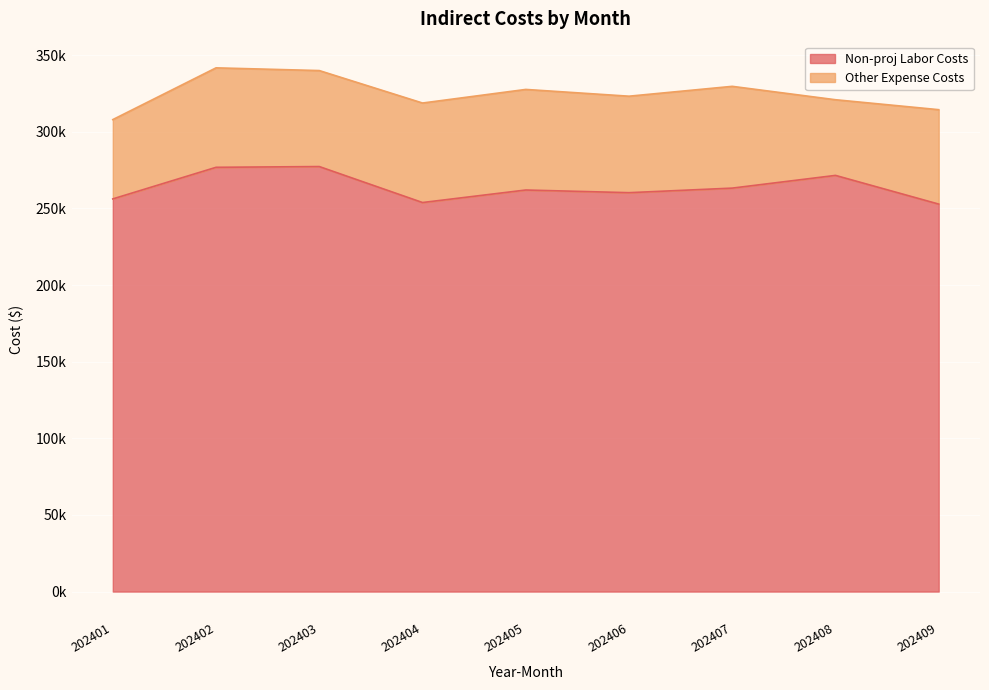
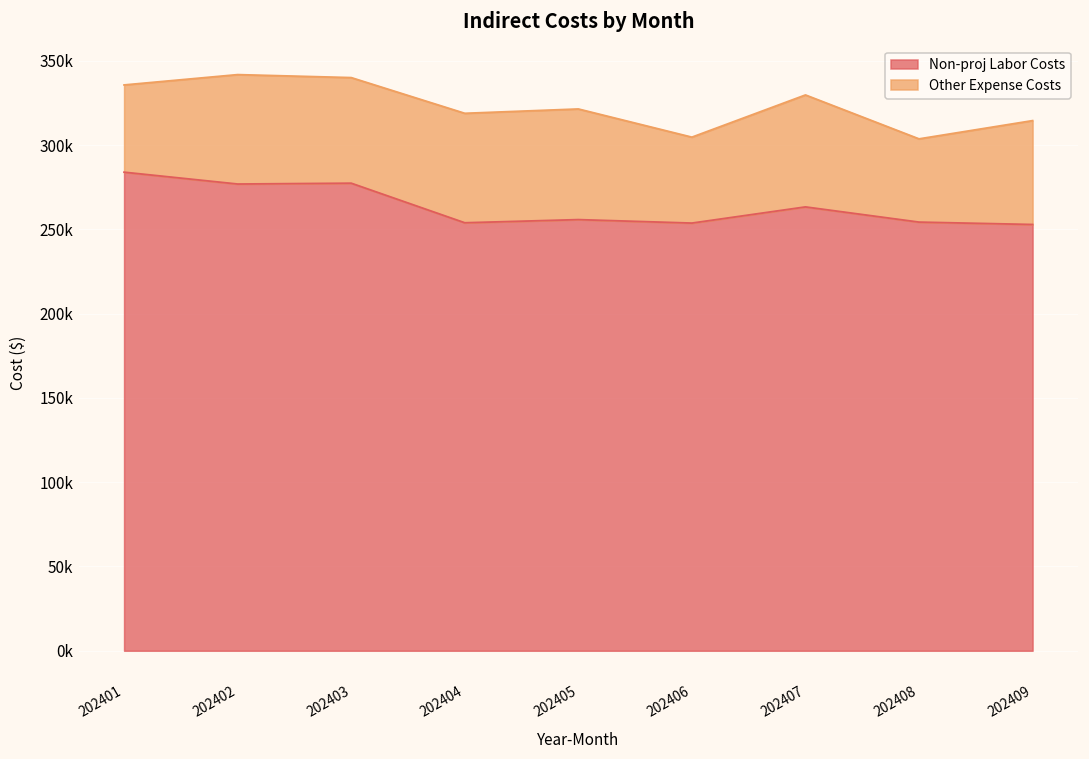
Non-proj Labor Costs, 202401: 256000 -> 284000
Non-proj Labor Costs, 202405: 262000 -> 256000
Non-proj Labor Costs, 202406: 260000 -> 254000
Other Expense Costs, 202406: 63000 -> 51000
Non-proj Labor Costs, 202408: 272000 -> 254000
